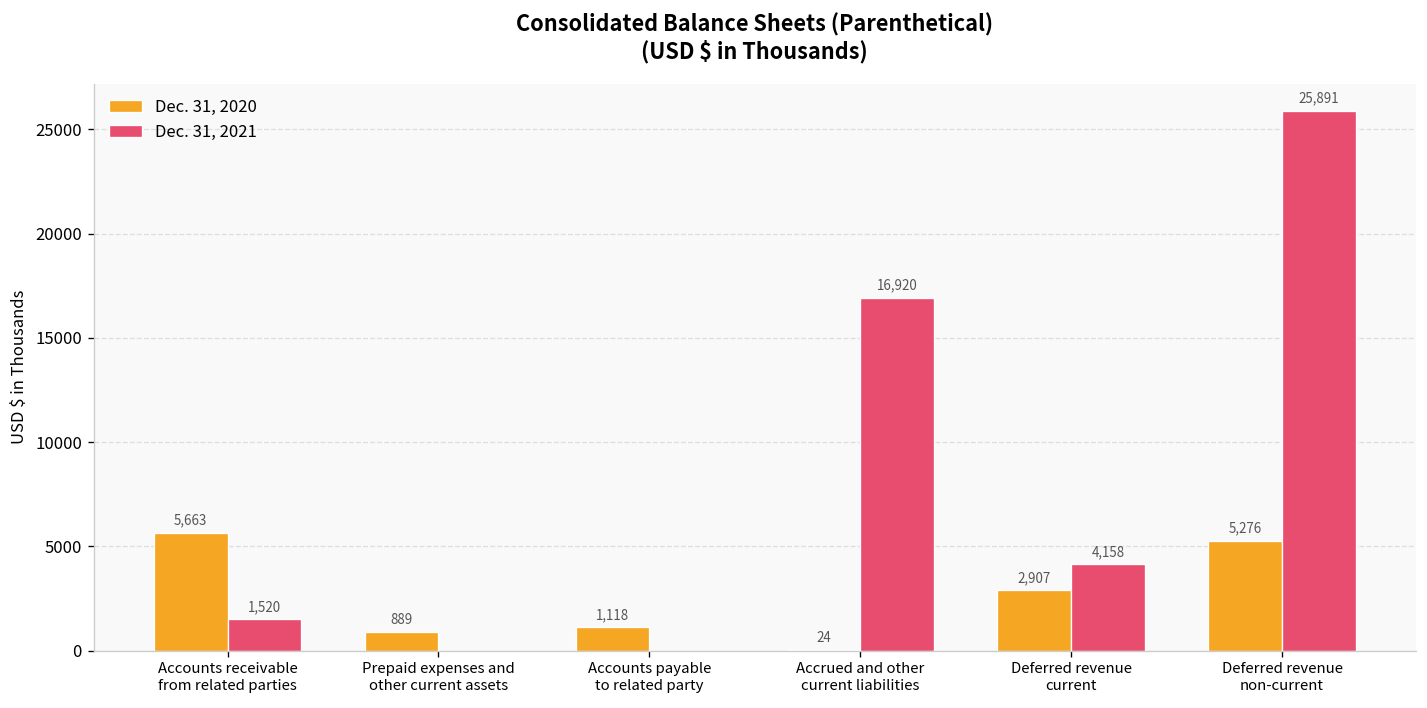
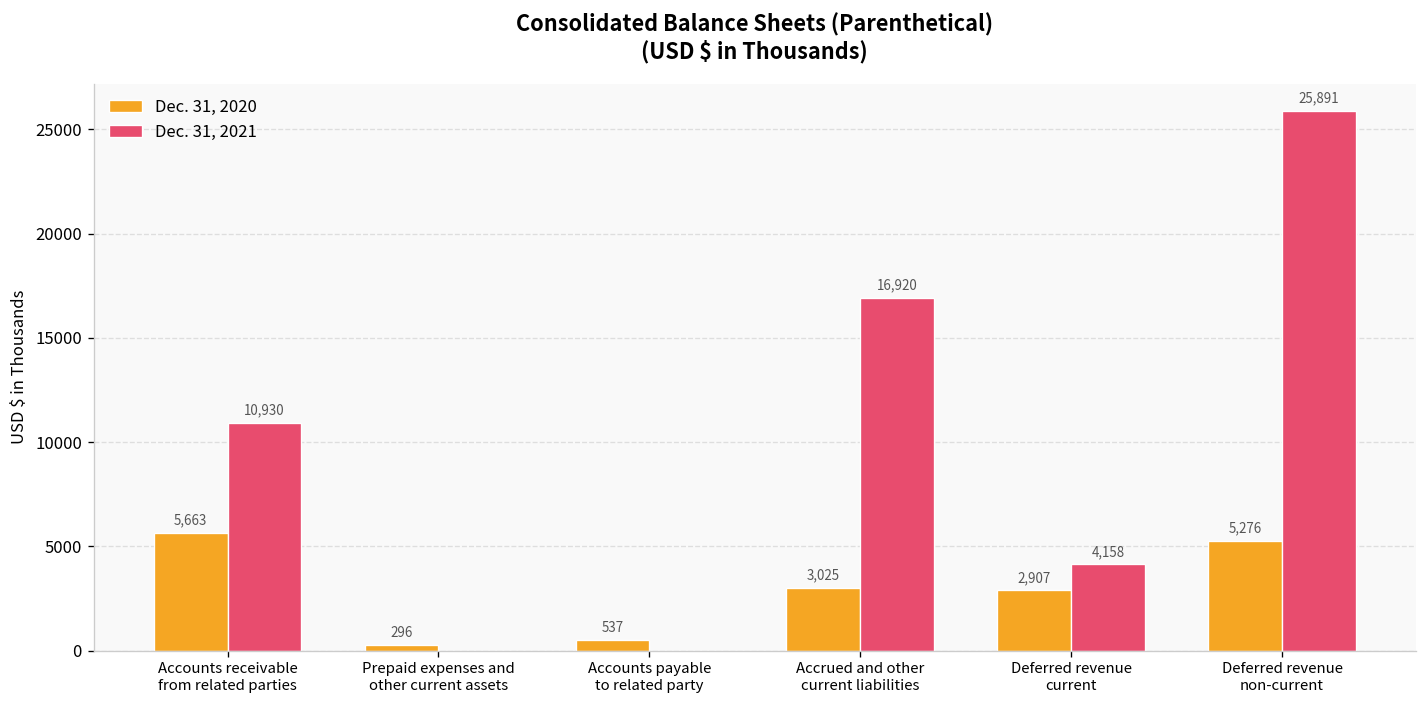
Dec. 31, 2021, Accounts receivable from related parties: 1,520 -> 10,930
Dec. 31, 2020, Prepaid expenses and other current assets: 889 -> 296
Dec. 31, 2020, Accounts payable to related party: 1,118 -> 537
Dec. 31, 2020, Accrued and other current liabilities: 24 -> 3,025
